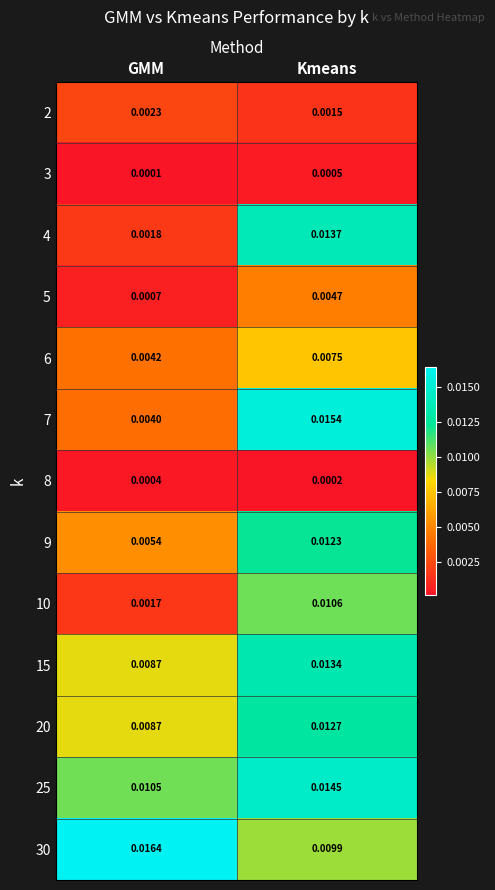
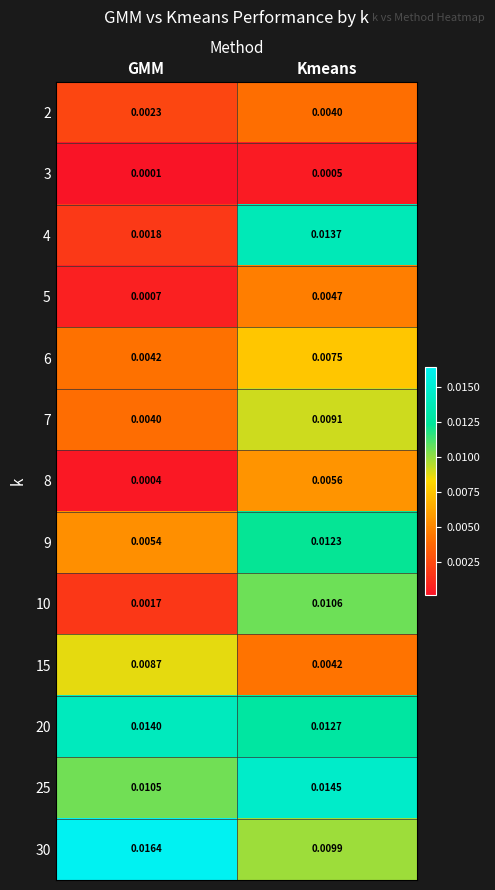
2, Kmeans: 0.0015 -> 0.0040
7, Kmeans: 0.0154 -> 0.0091
8, Kmeans: 0.0002 -> 0.0056
15, Kmeans: 0.0134 -> 0.0042
20, GMM: 0.0087 -> 0.0140
